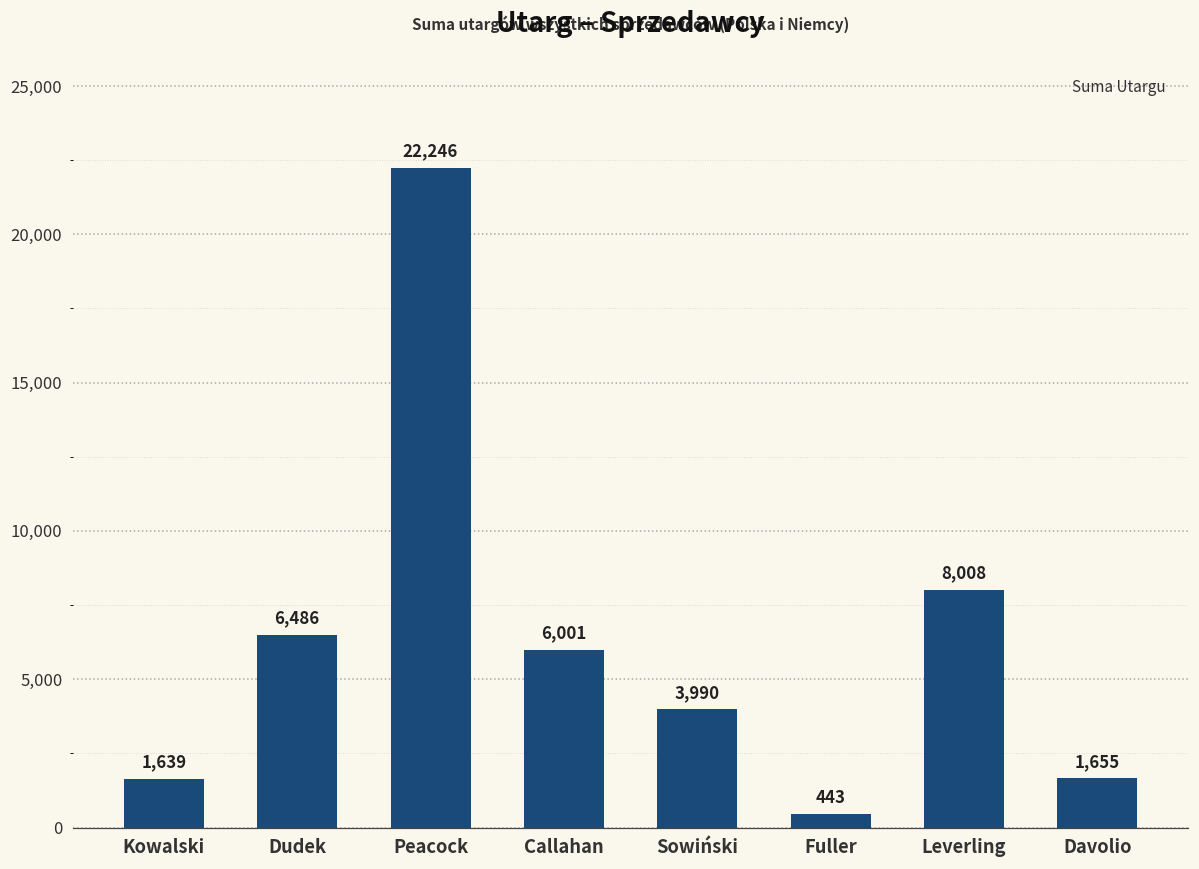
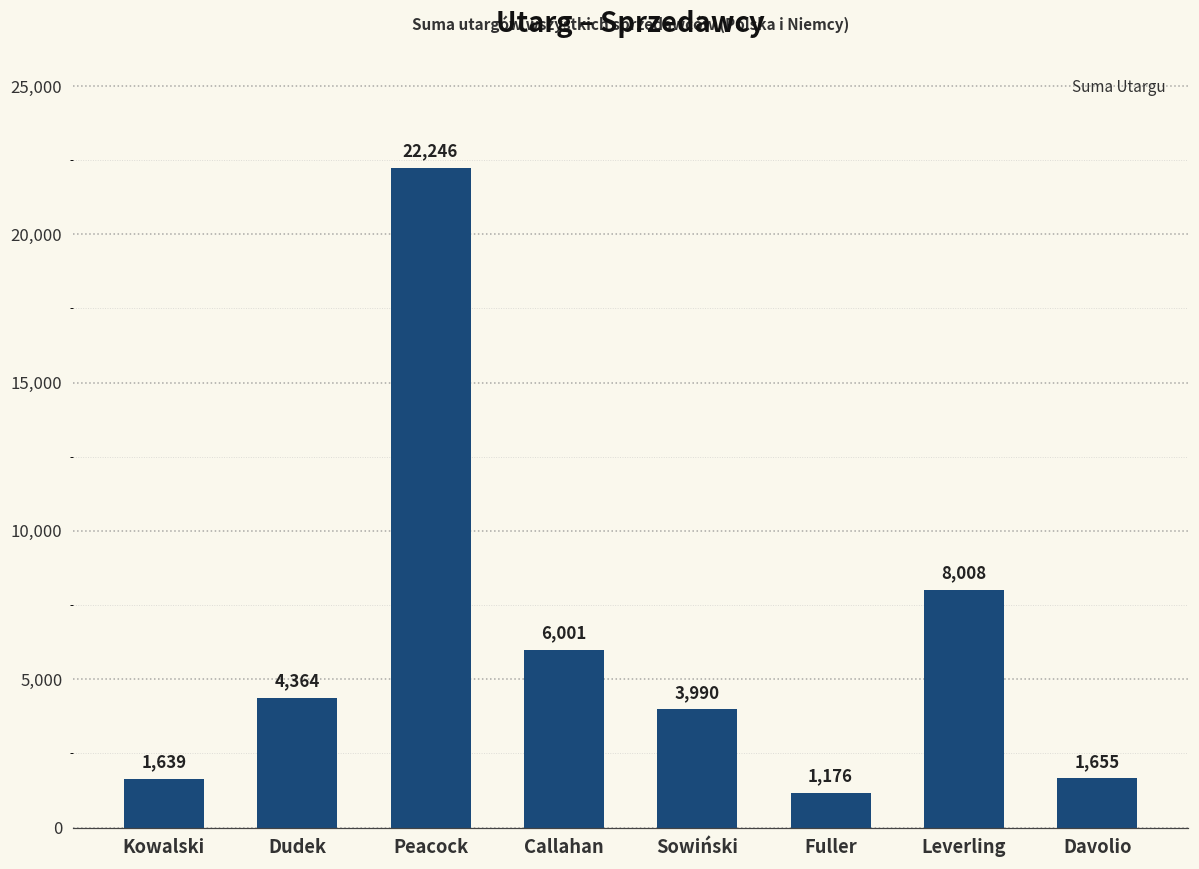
Dudek: 6,486 -> 4,364
Fuller: 443 -> 1,176
